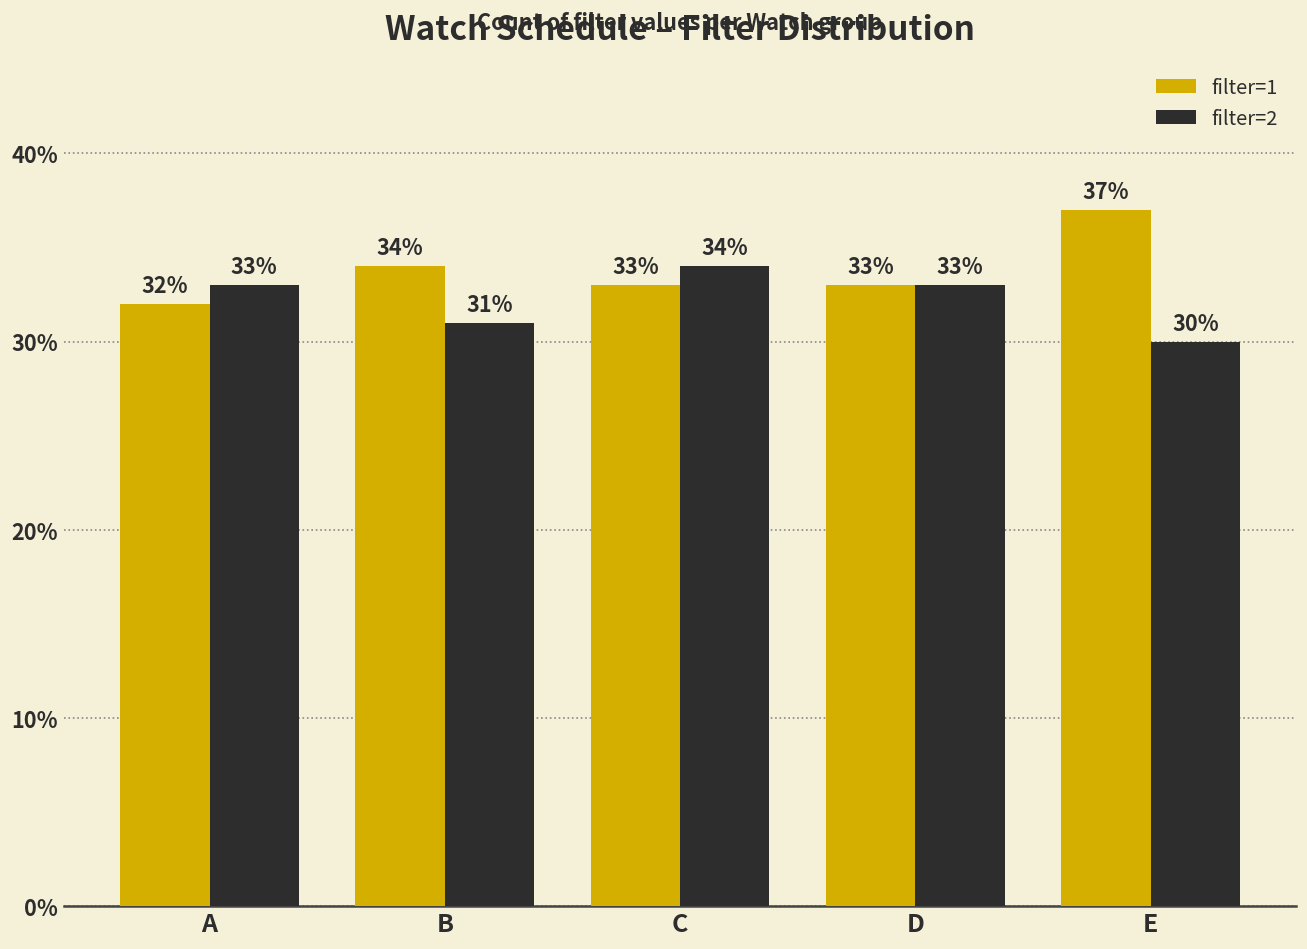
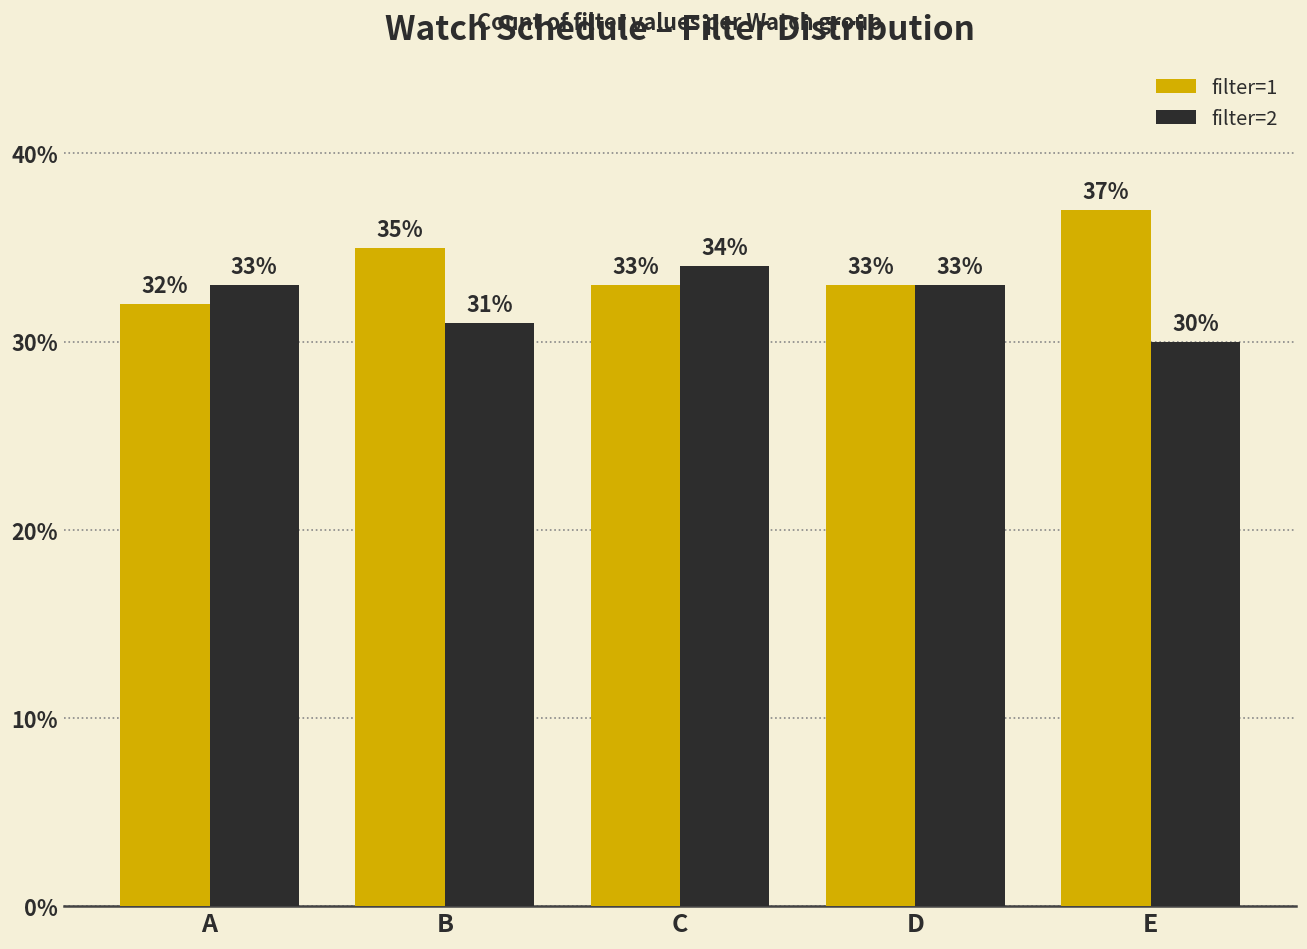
filter=1, B: 34% -> 35%
